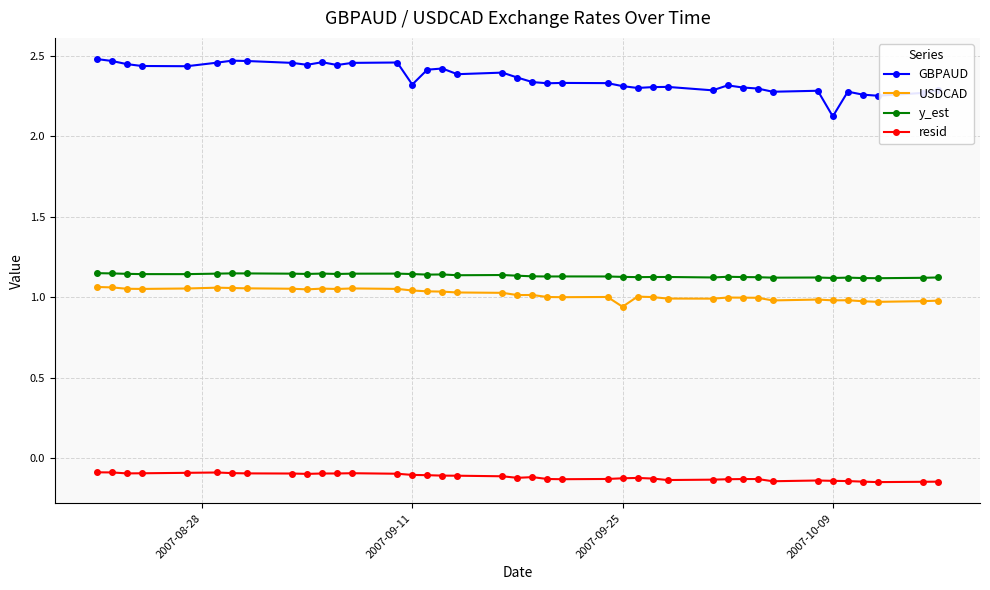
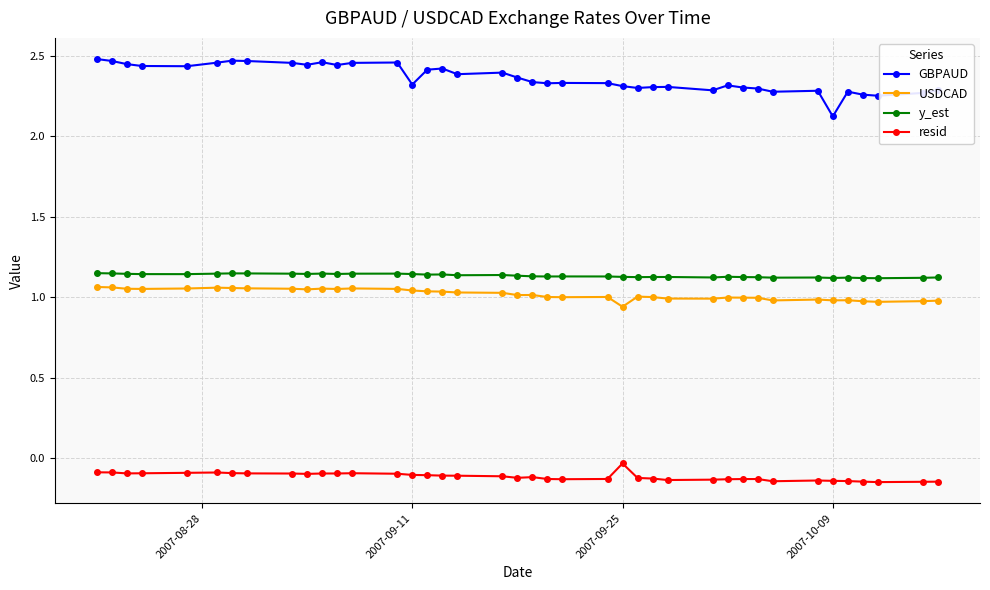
resid, 2007-09-25: -0.12 -> -0.03
